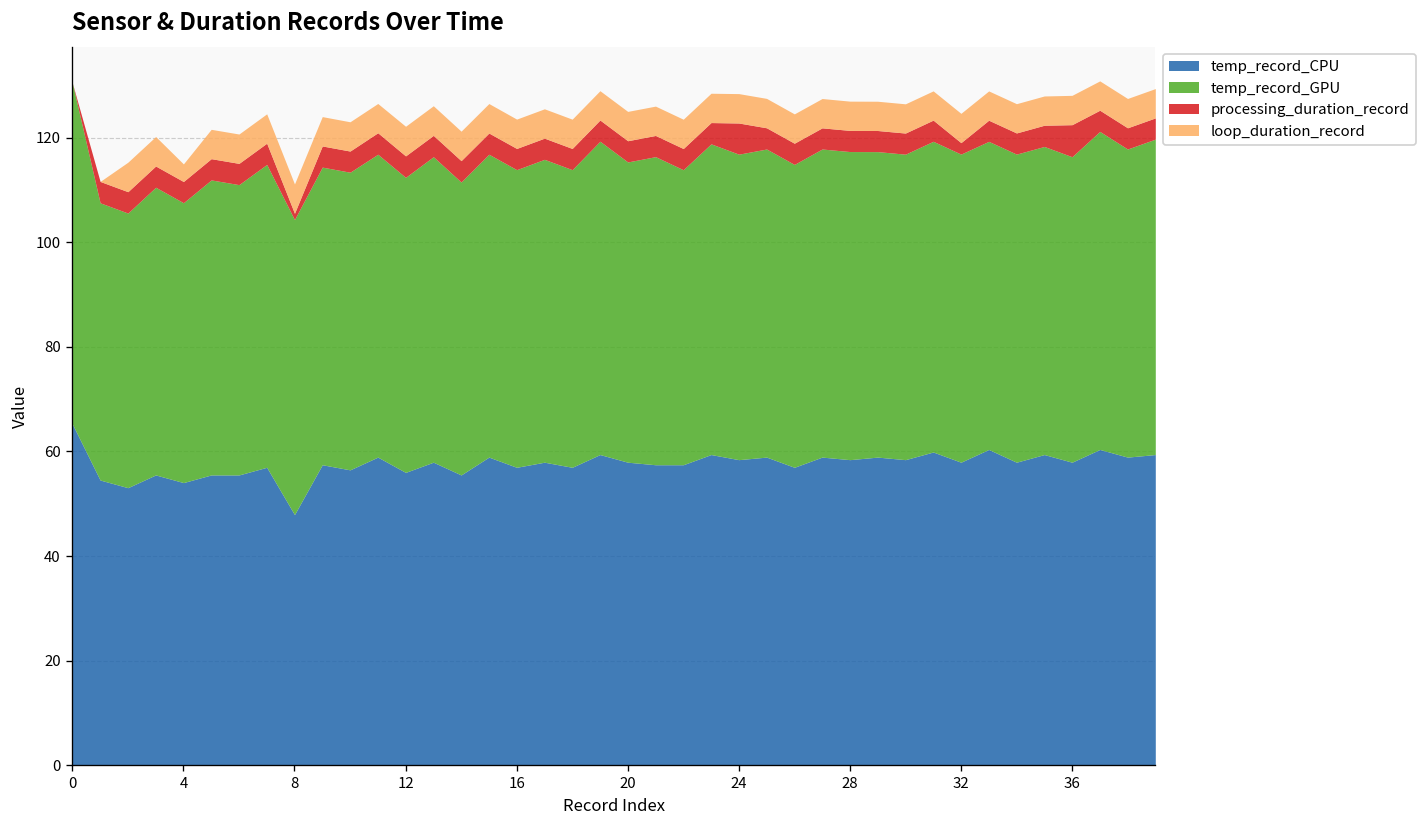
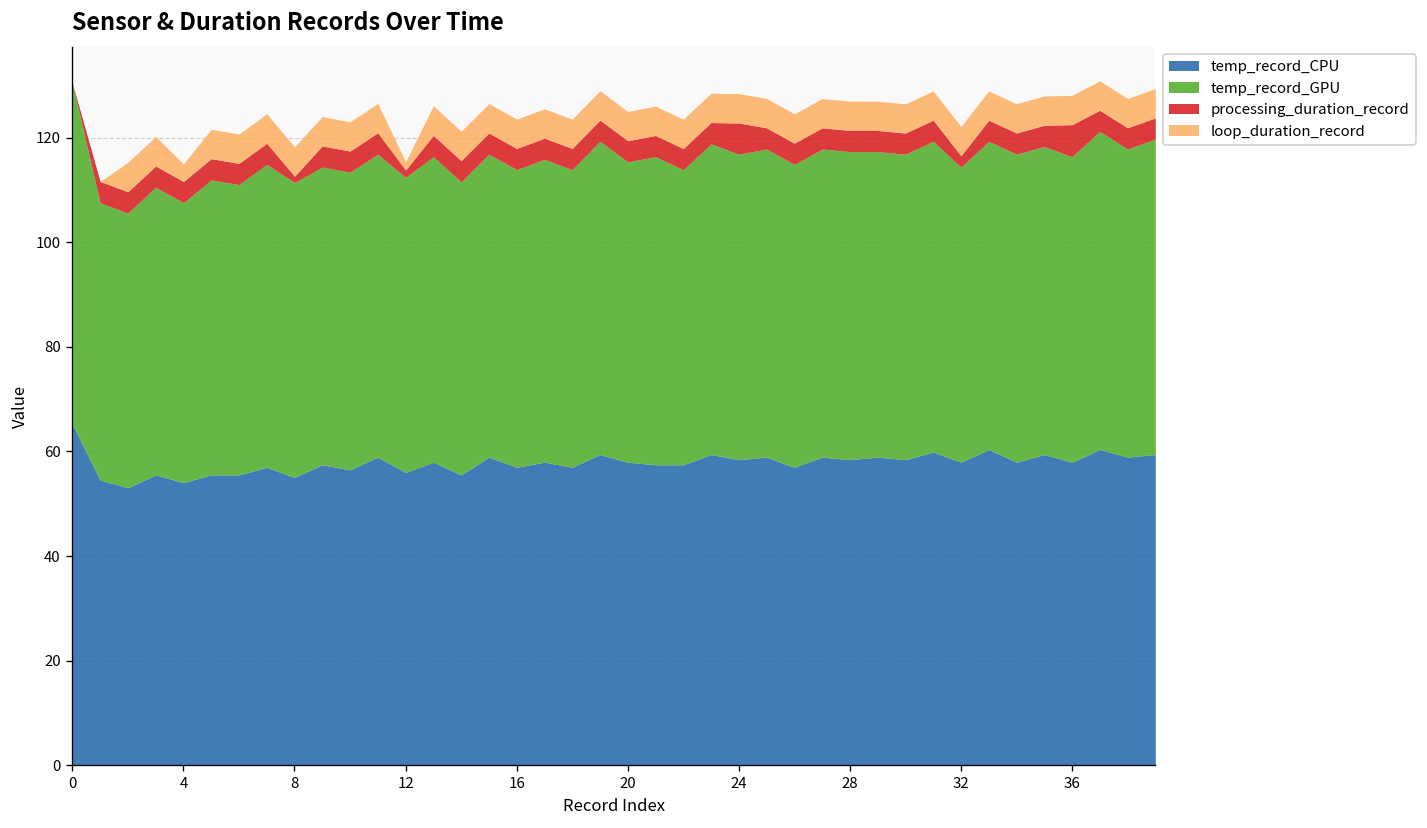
temp_record_CPU, 8: 48 -> 55
processing_duration_record, 12: 4 -> 1
loop_duration_record, 12: 6 -> 2
temp_record_GPU, 32: 59 -> 56
